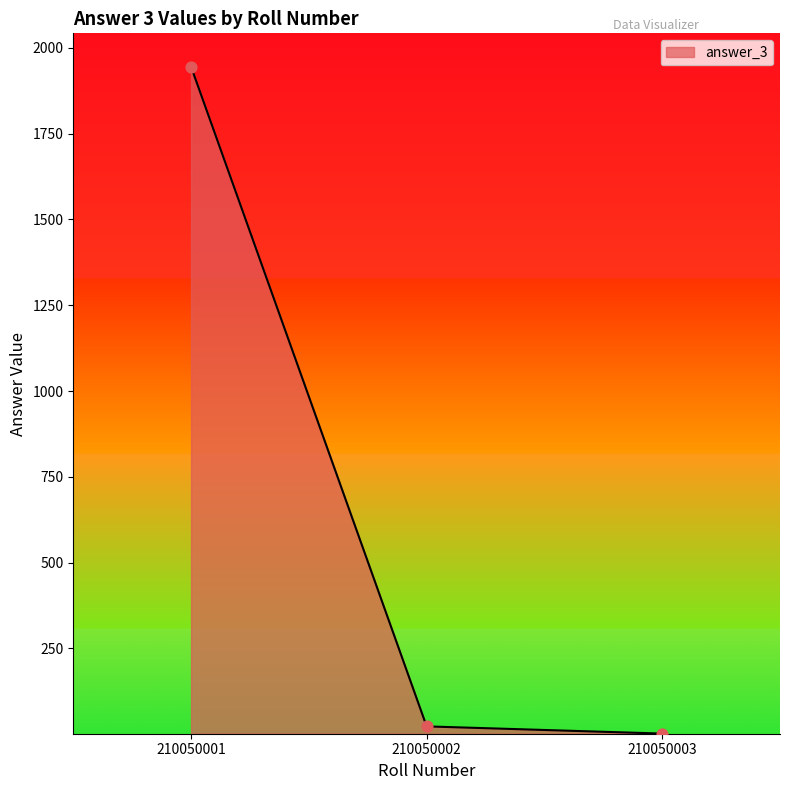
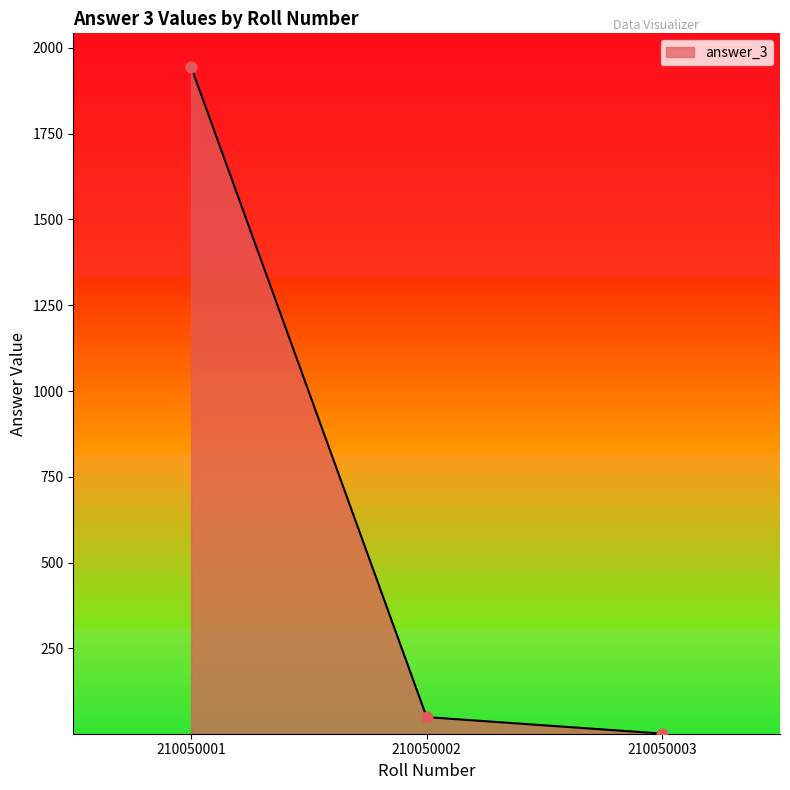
210050002: 20 -> 50
